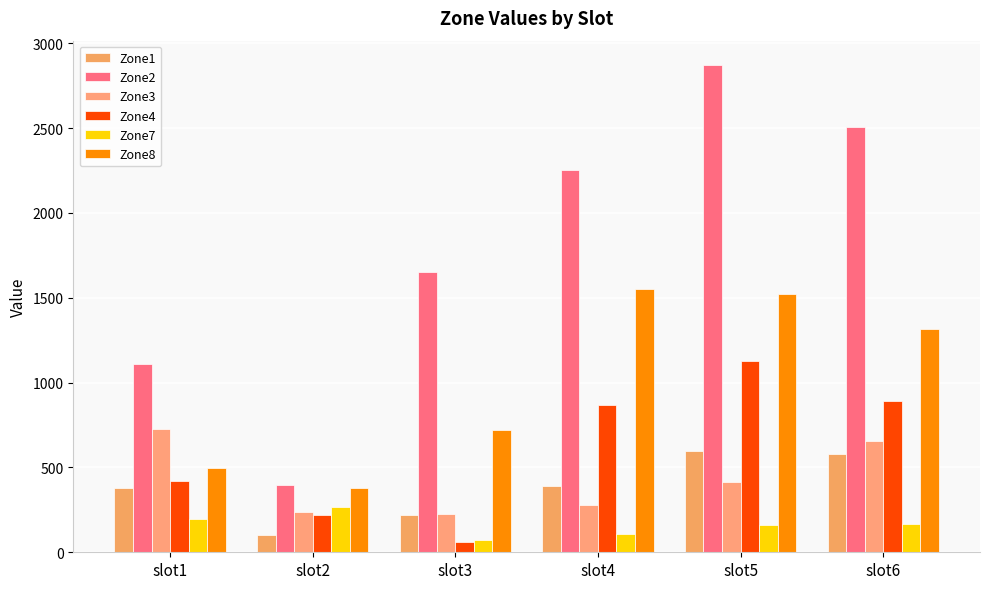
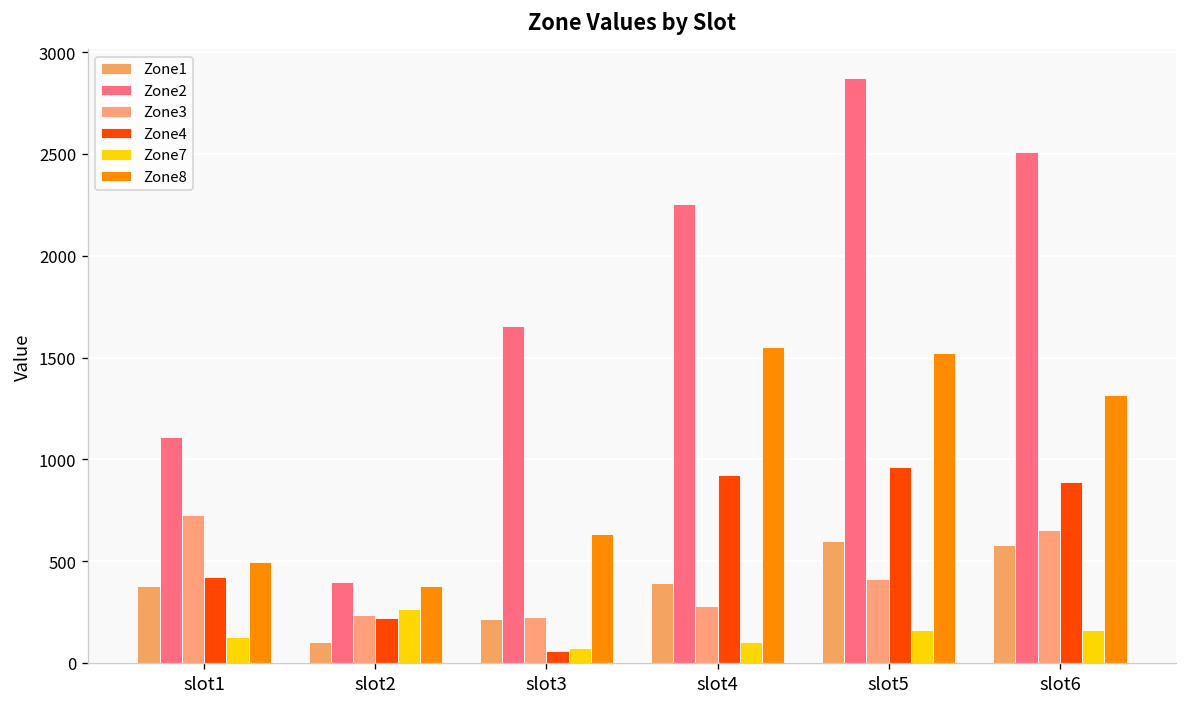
Zone7, slot1: 200 -> 130
Zone8, slot3: 720 -> 630
Zone4, slot4: 870 -> 920
Zone4, slot5: 1130 -> 960
